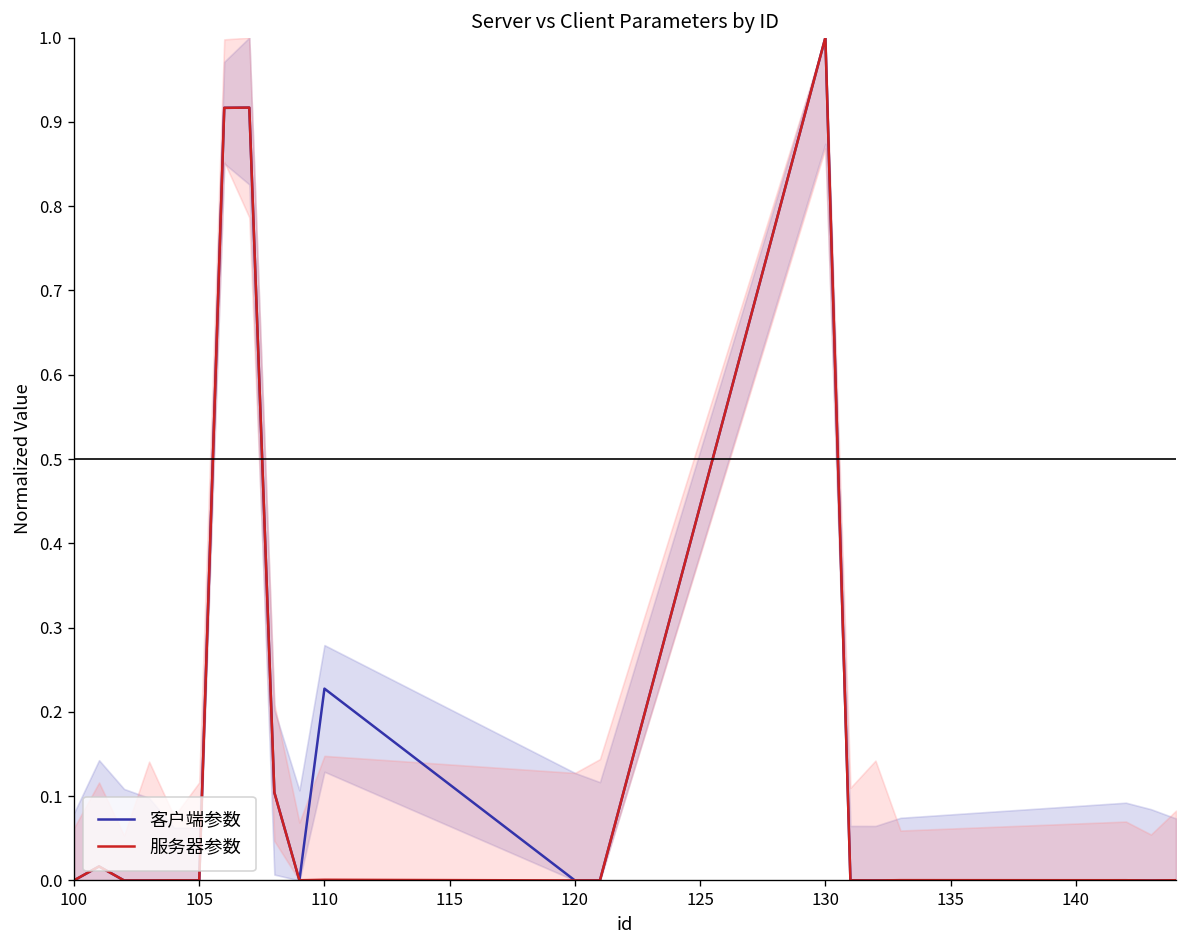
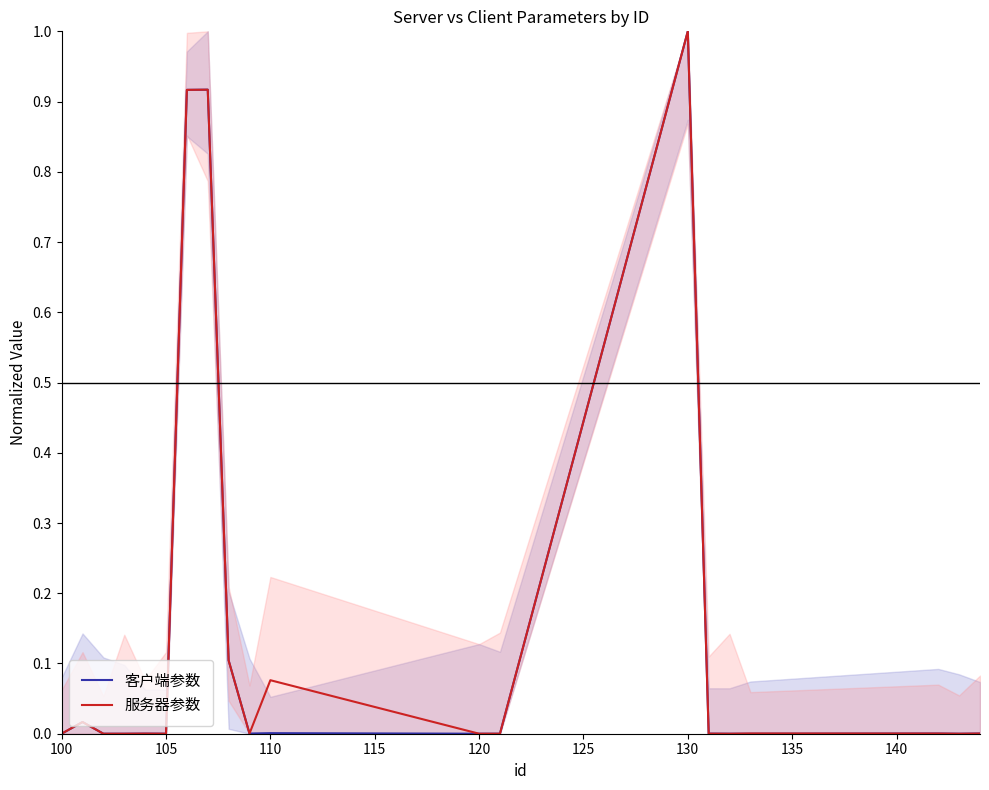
客户端参数, 110: 0.23 -> 0.00
服务器参数, 110: 0.00 -> 0.08
